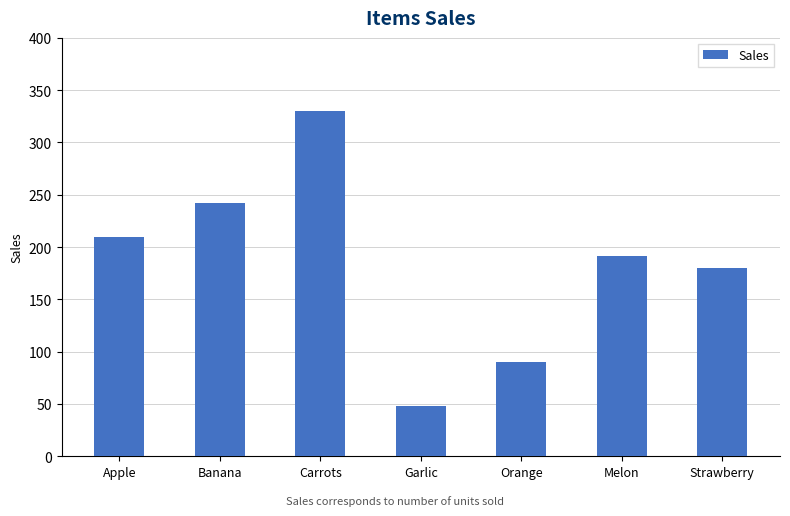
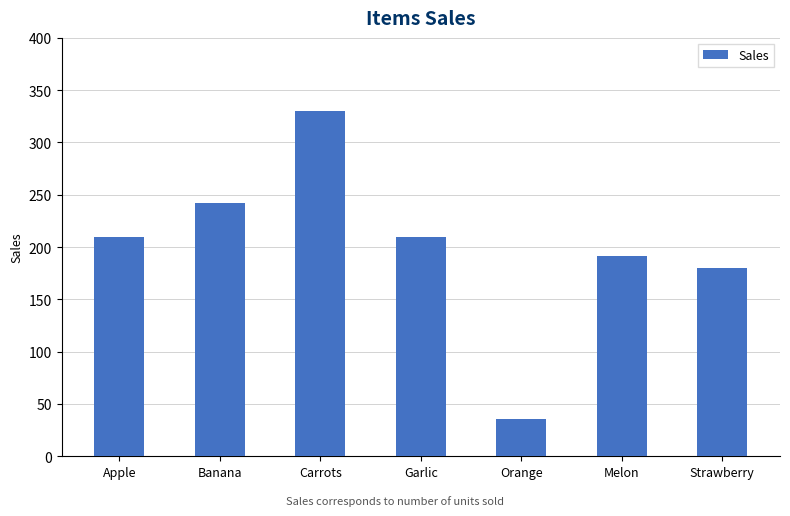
Garlic: 48 -> 210
Orange: 90 -> 36
